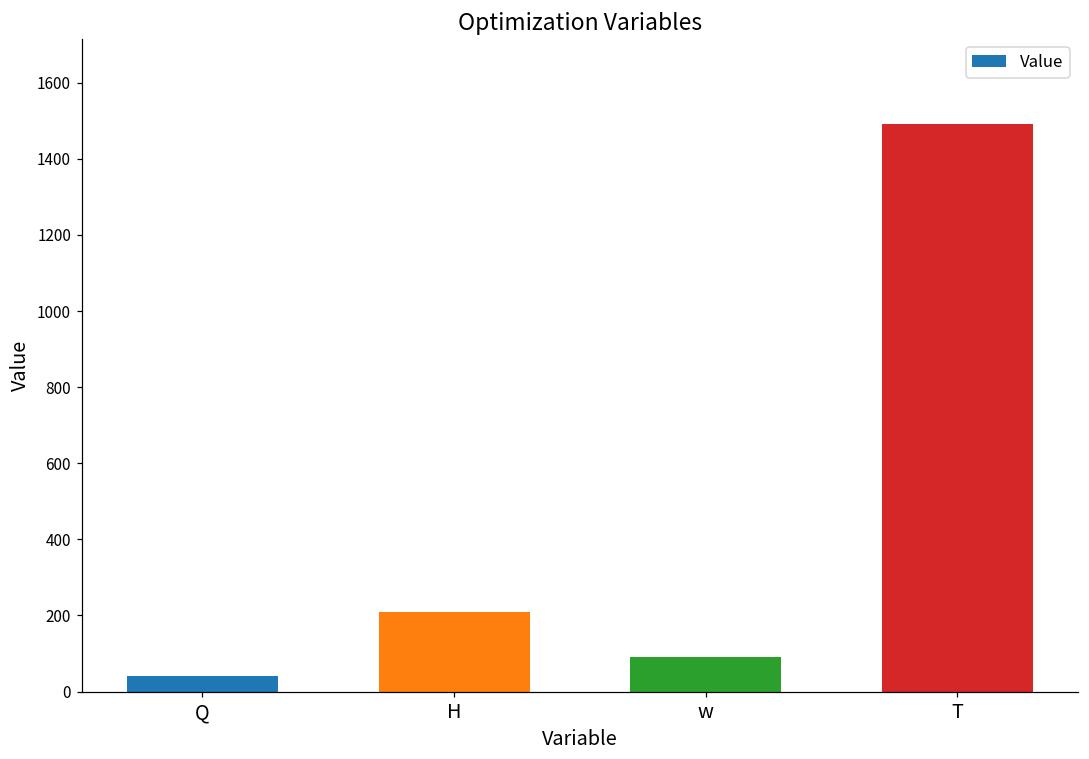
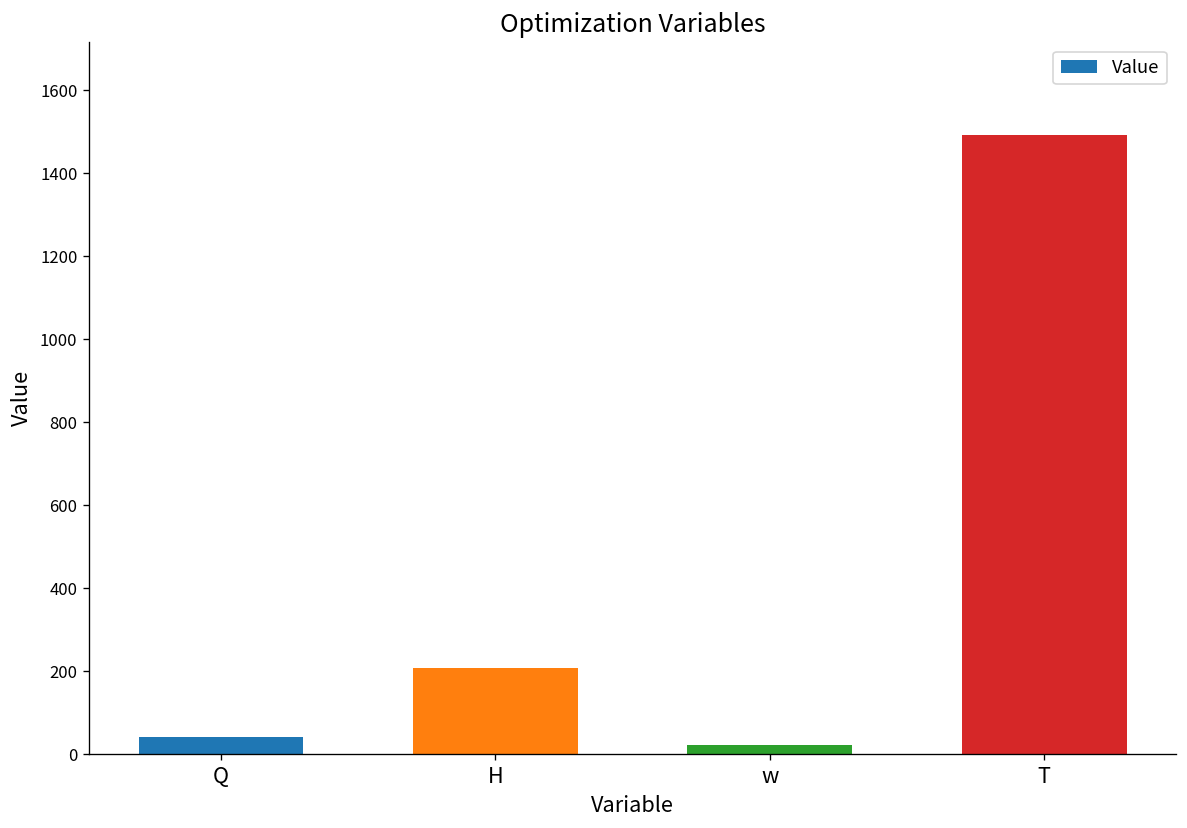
w: 90 -> 20
